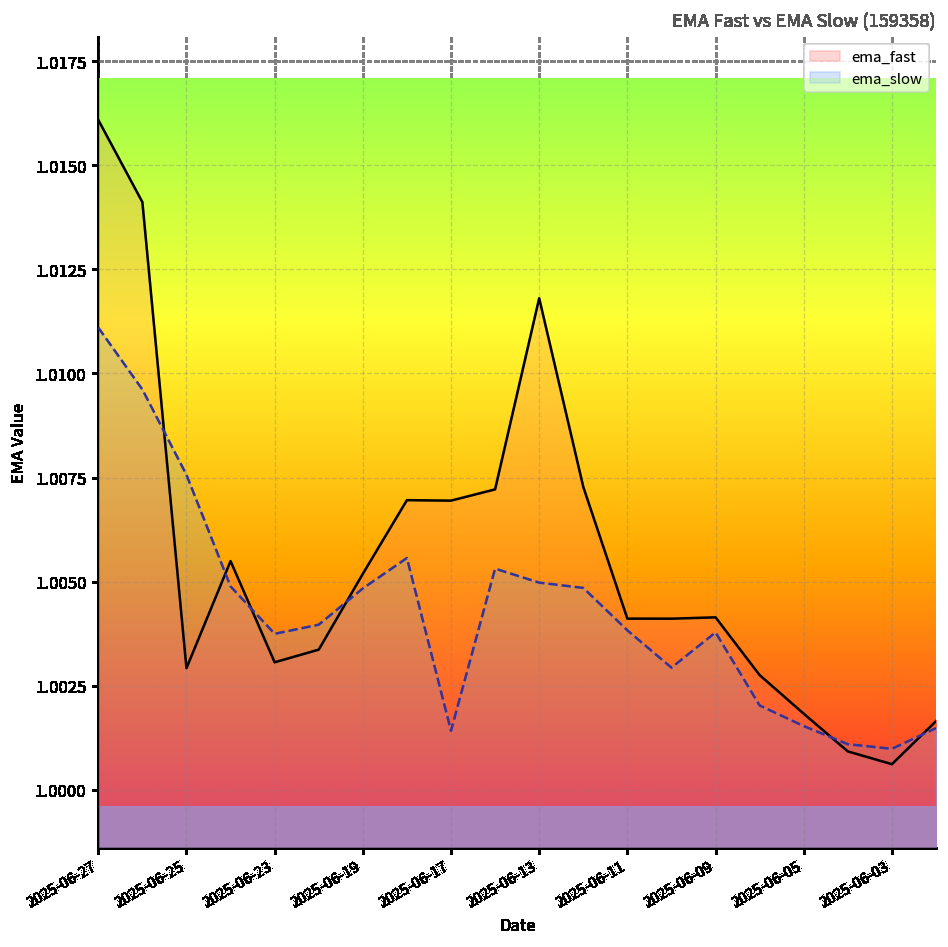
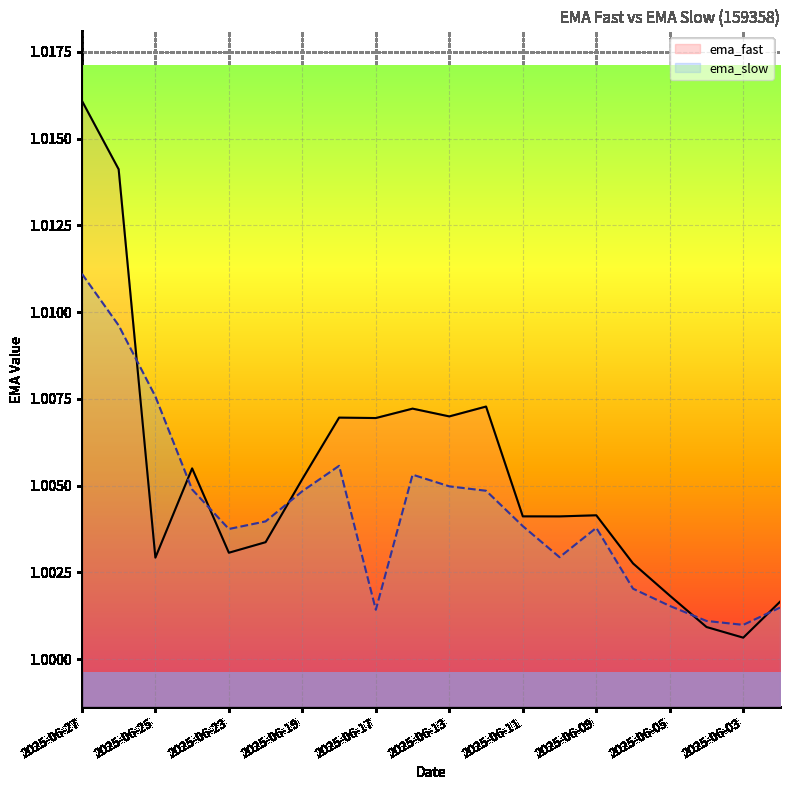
ema_fast, 2025-06-13: 1.0118 -> 1.0070
